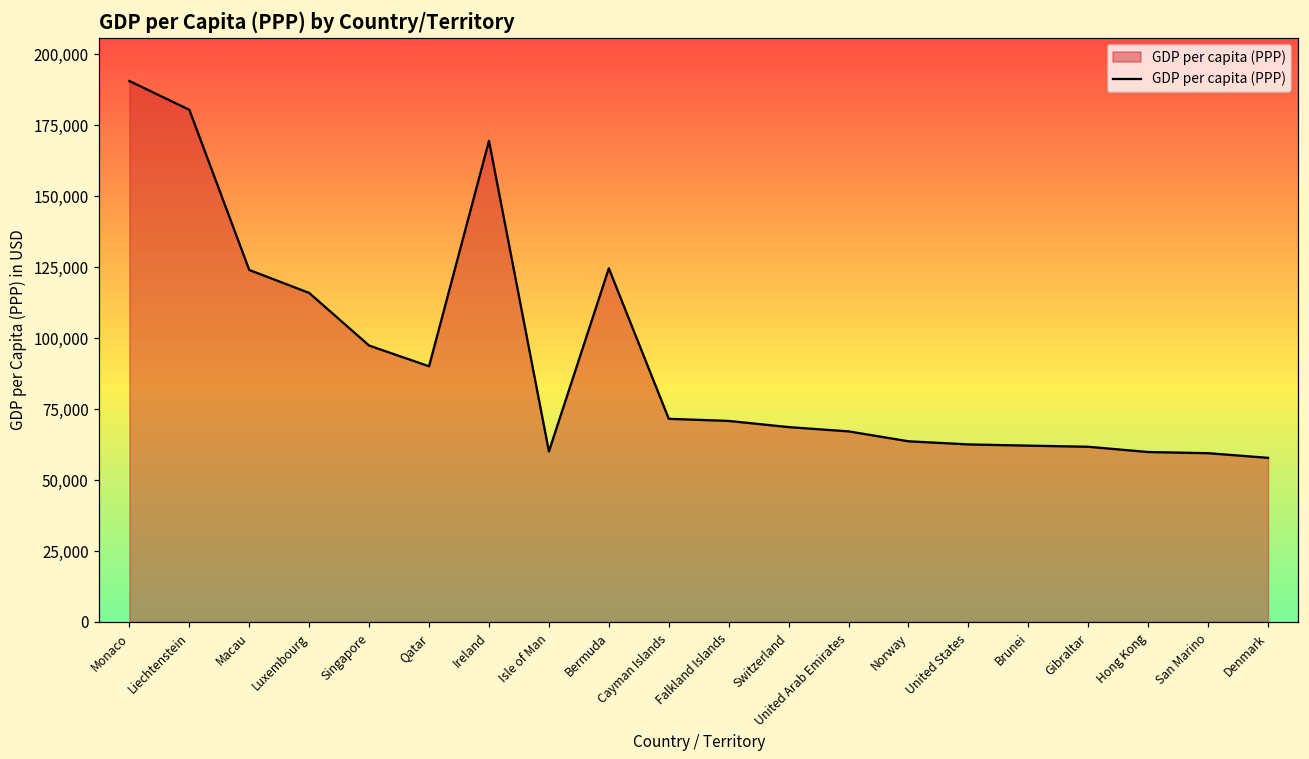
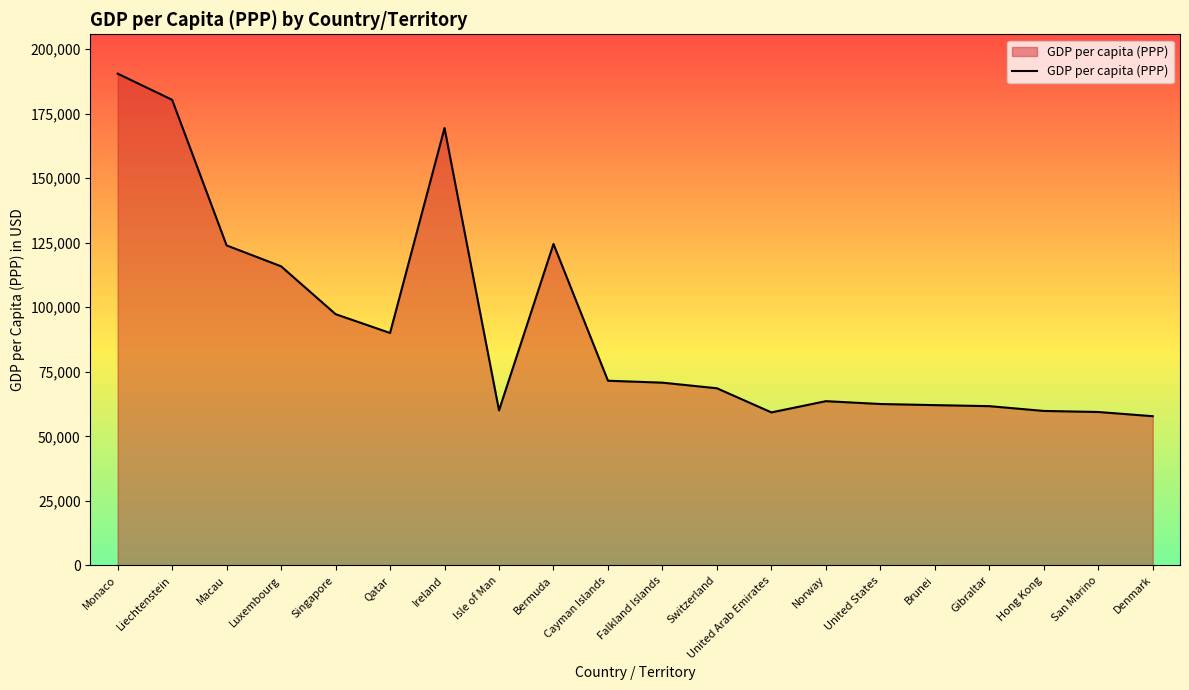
United Arab Emirates: 67,000 -> 59,000
